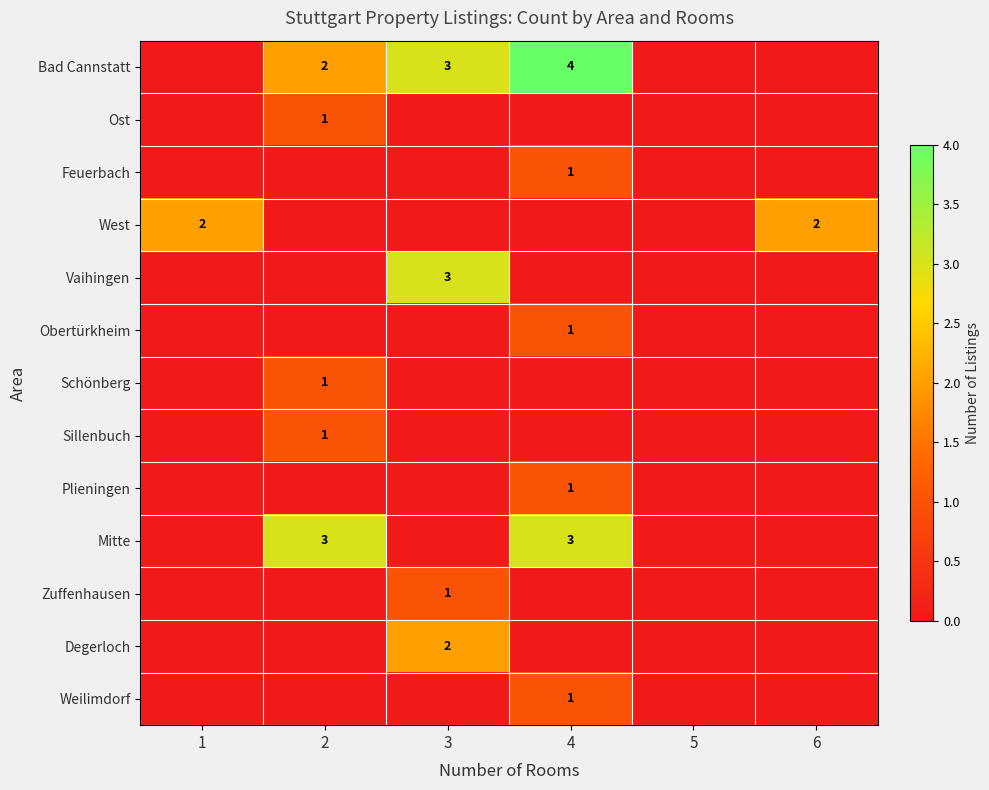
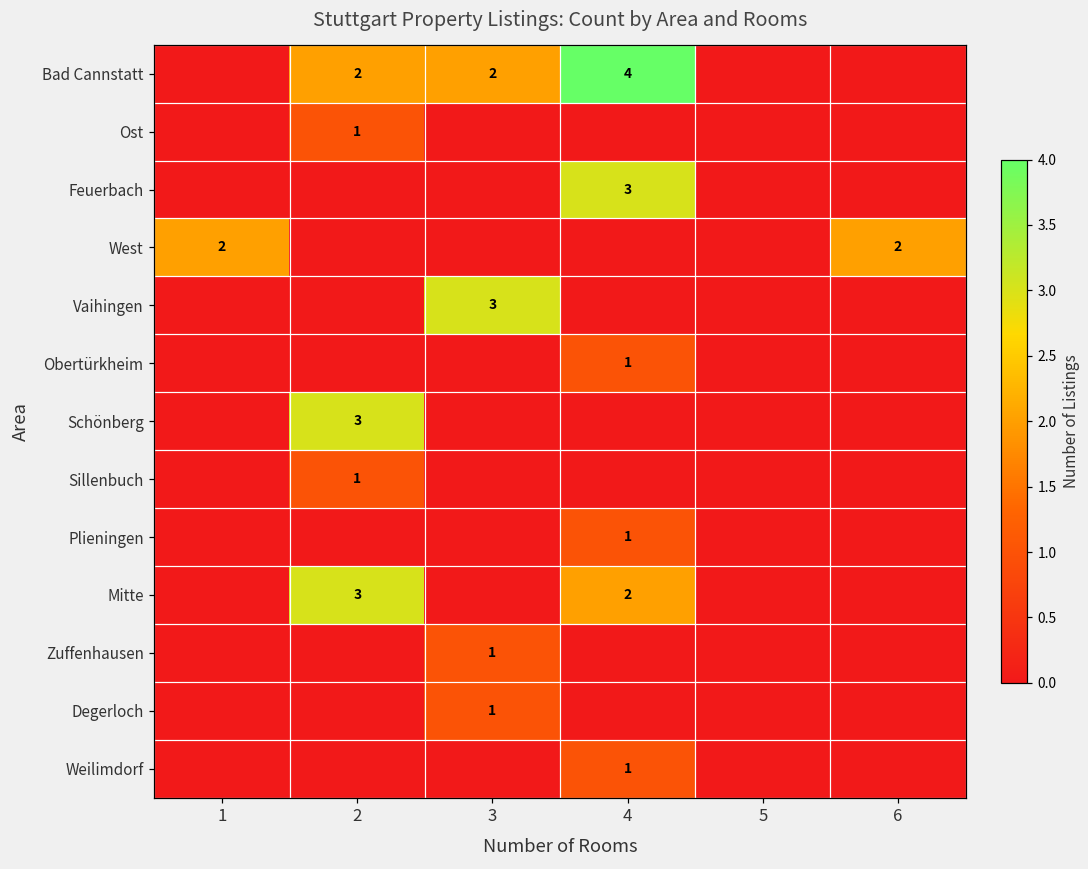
Bad Cannstatt, 3: 3 -> 2
Feuerbach, 4: 1 -> 3
Schönberg, 2: 1 -> 3
Mitte, 4: 3 -> 2
Degerloch, 3: 2 -> 1
